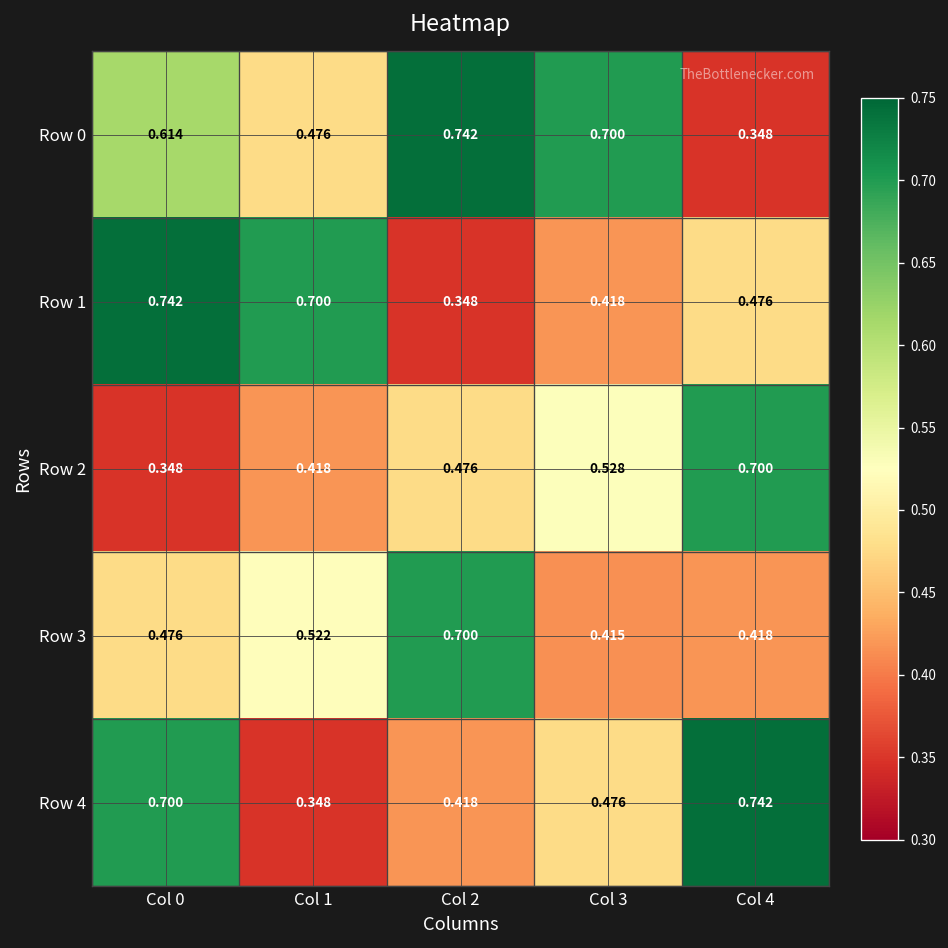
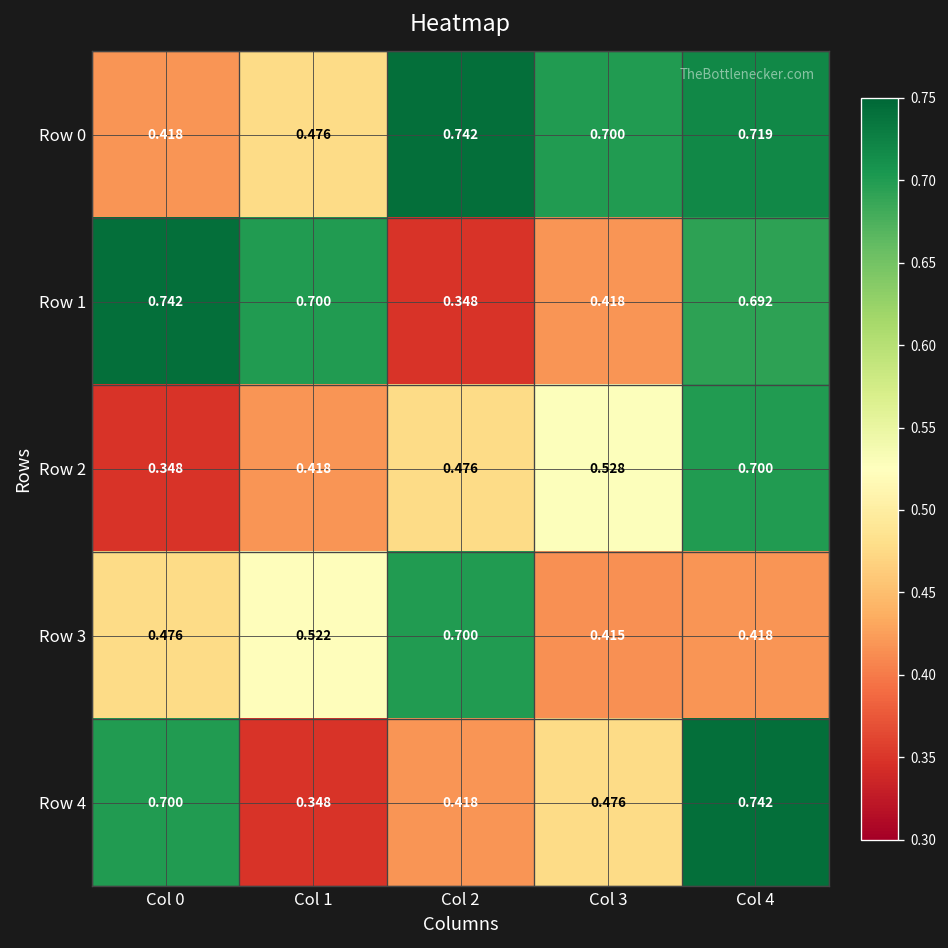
Row 0, Col 0: 0.614 -> 0.418
Row 0, Col 4: 0.348 -> 0.719
Row 1, Col 4: 0.476 -> 0.692
